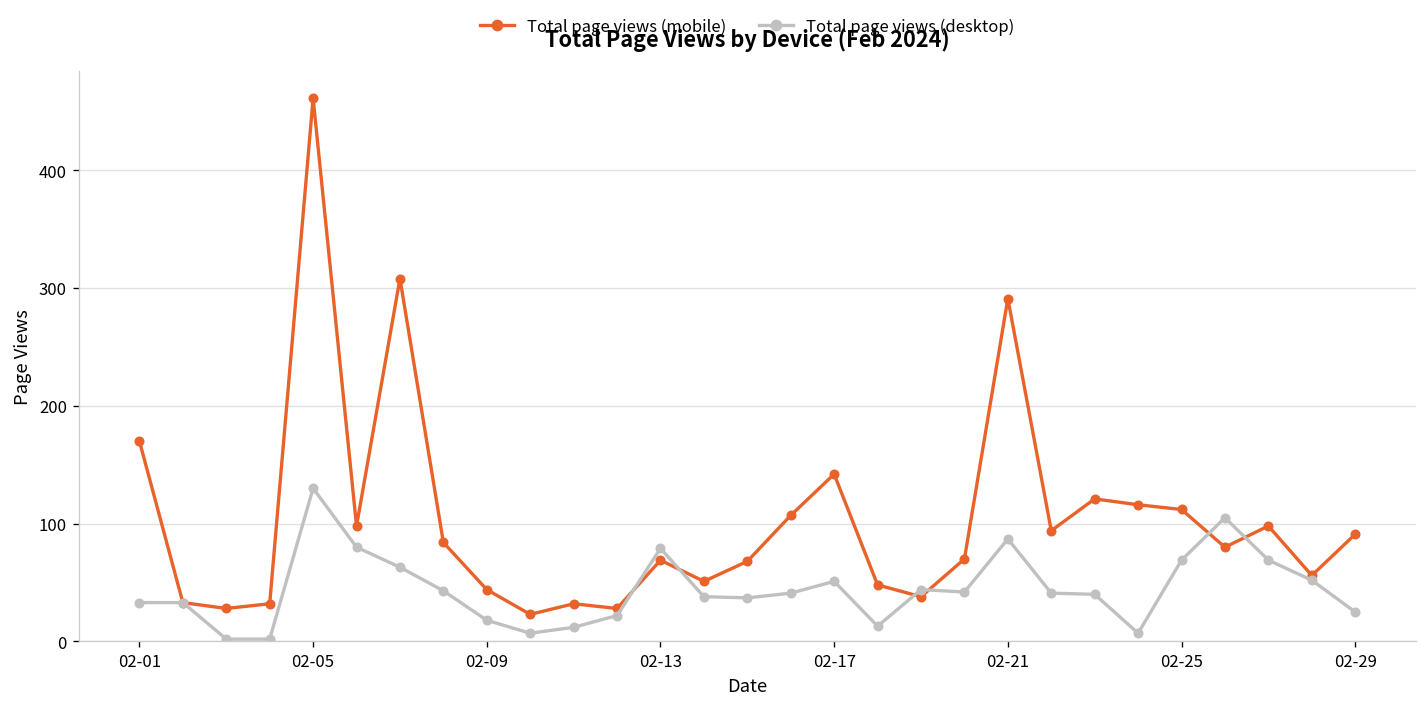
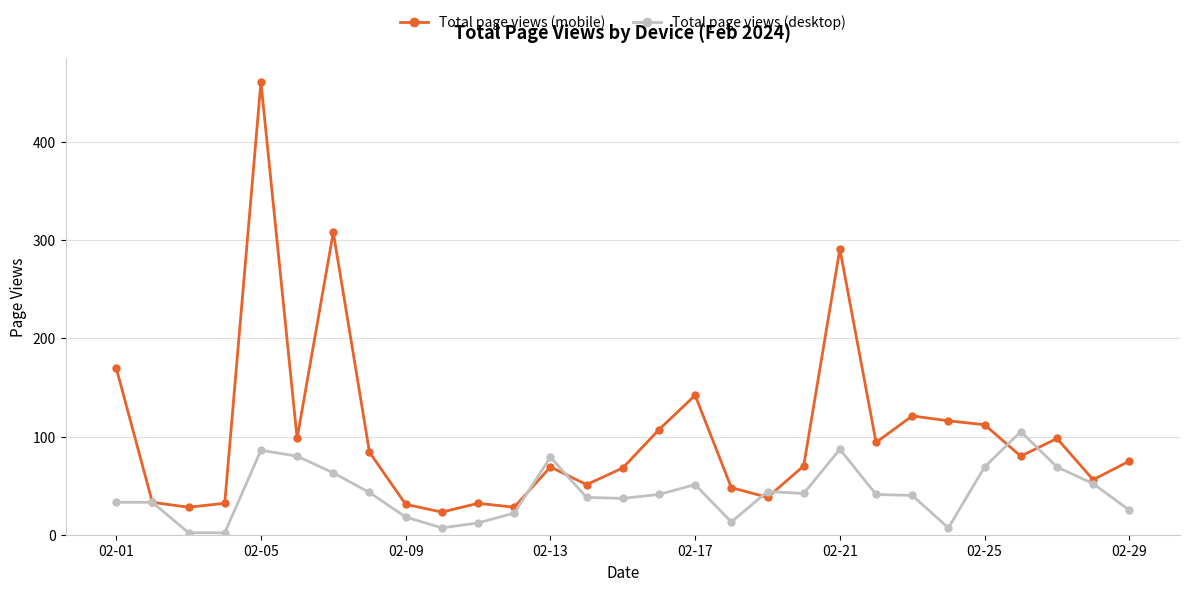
Total page views (desktop), 02-05: 130 -> 90
Total page views (mobile), 02-09: 40 -> 30
Total page views (mobile), 02-29: 90 -> 80
